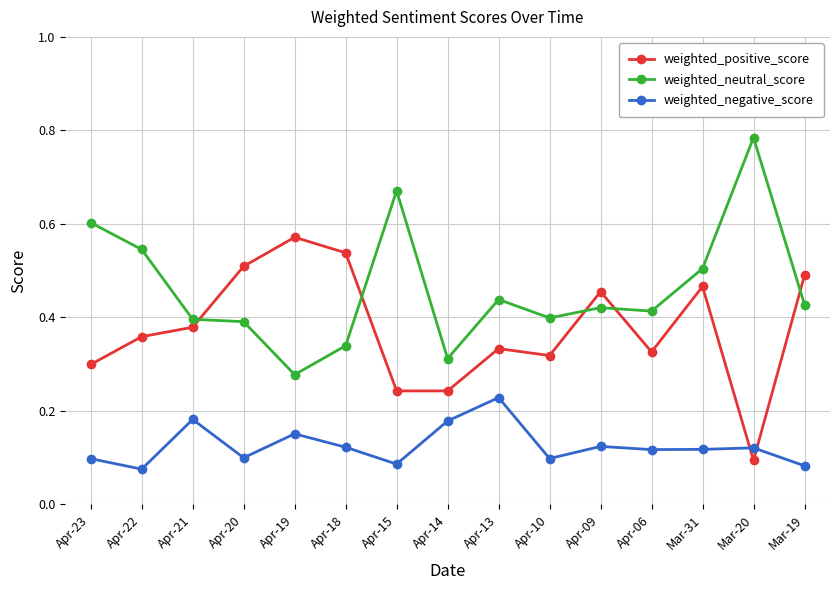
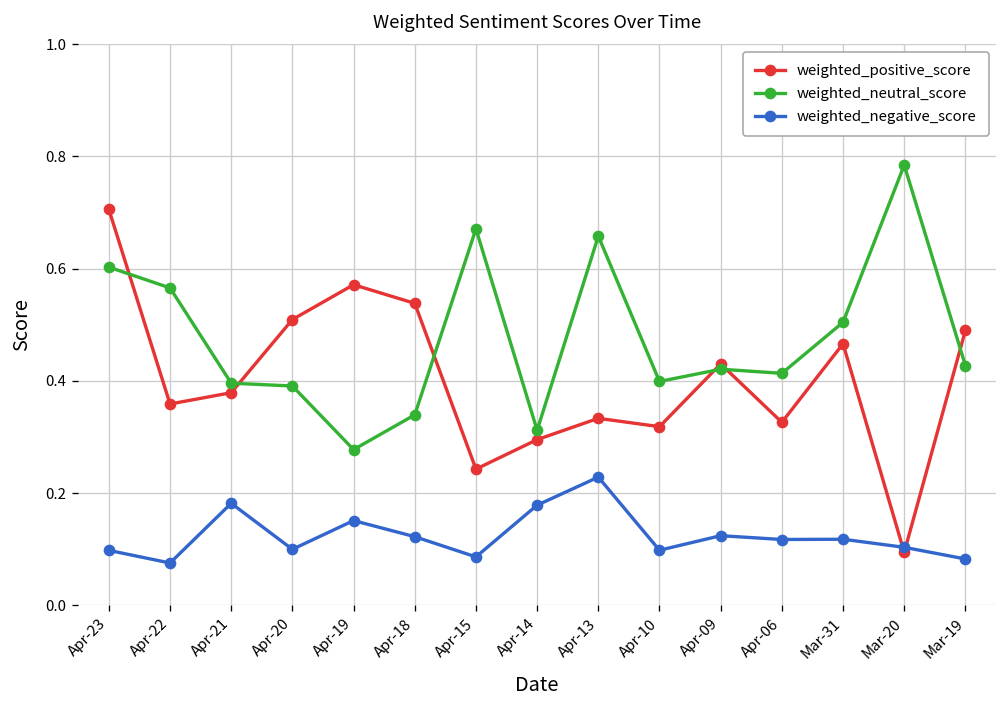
weighted_positive_score, Apr-23: 0.30 -> 0.71
weighted_neutral_score, Apr-22: 0.55 -> 0.57
weighted_positive_score, Apr-14: 0.24 -> 0.30
weighted_neutral_score, Apr-13: 0.44 -> 0.66
weighted_positive_score, Apr-09: 0.46 -> 0.43
weighted_negative_score, Mar-20: 0.12 -> 0.10
